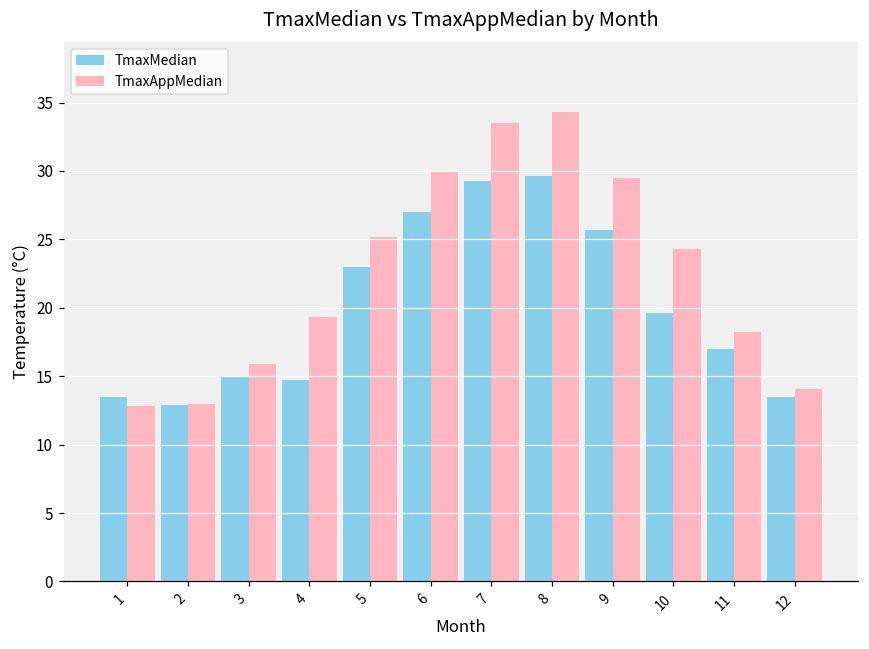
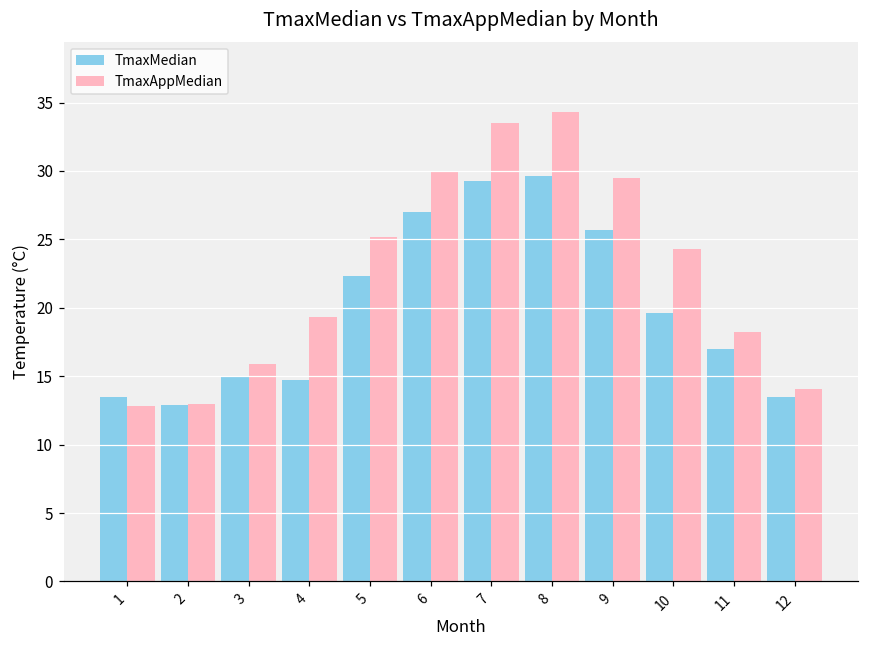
TmaxMedian, 5: 23.0 -> 22.3
